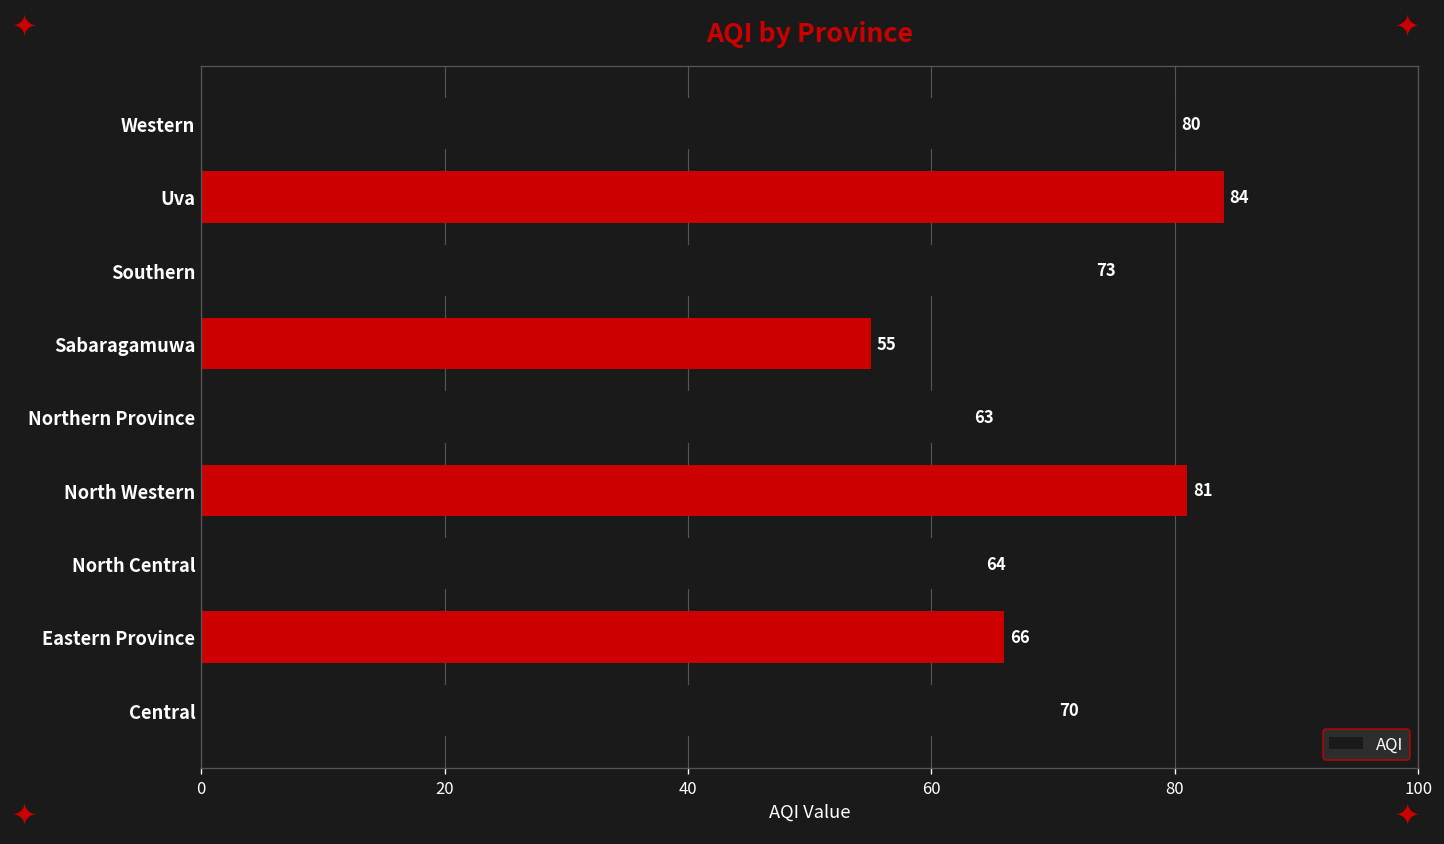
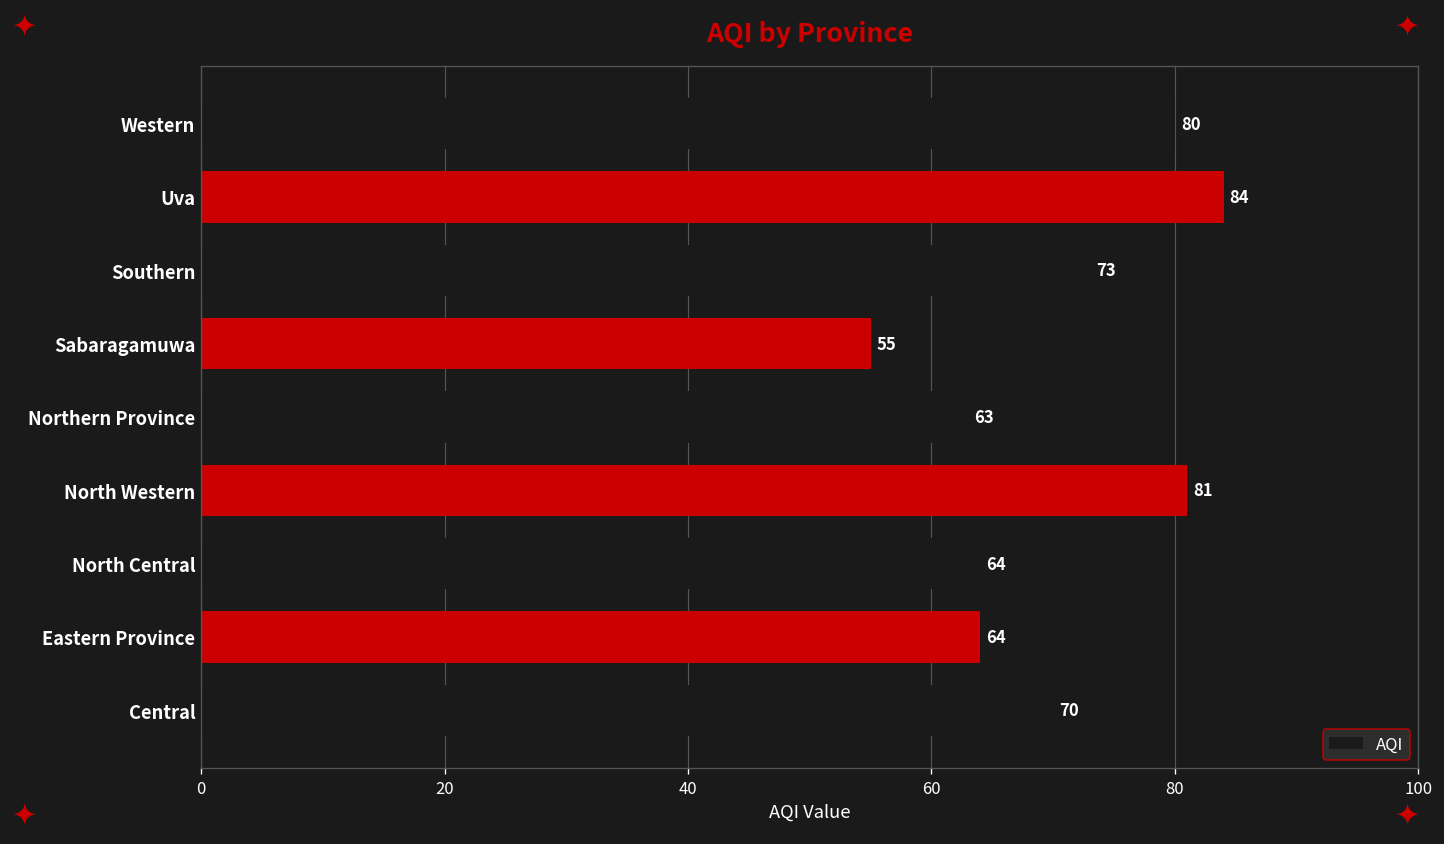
Eastern Province: 66 -> 64
